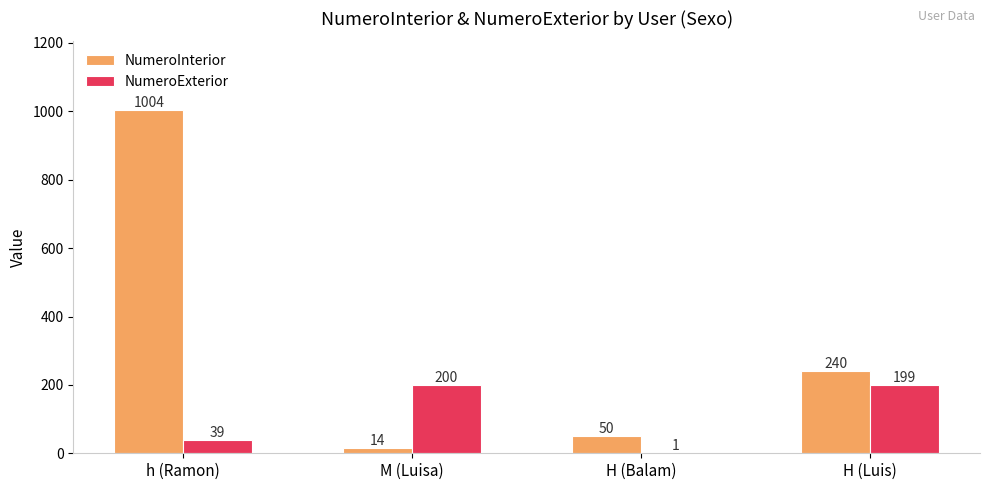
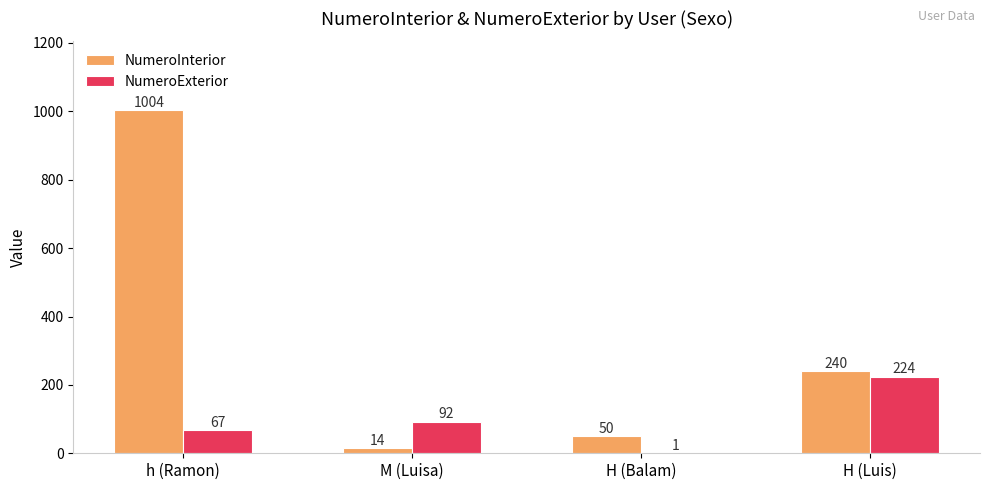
NumeroExterior, h (Ramon): 39 -> 67
NumeroExterior, M (Luisa): 200 -> 92
NumeroExterior, H (Luis): 199 -> 224
